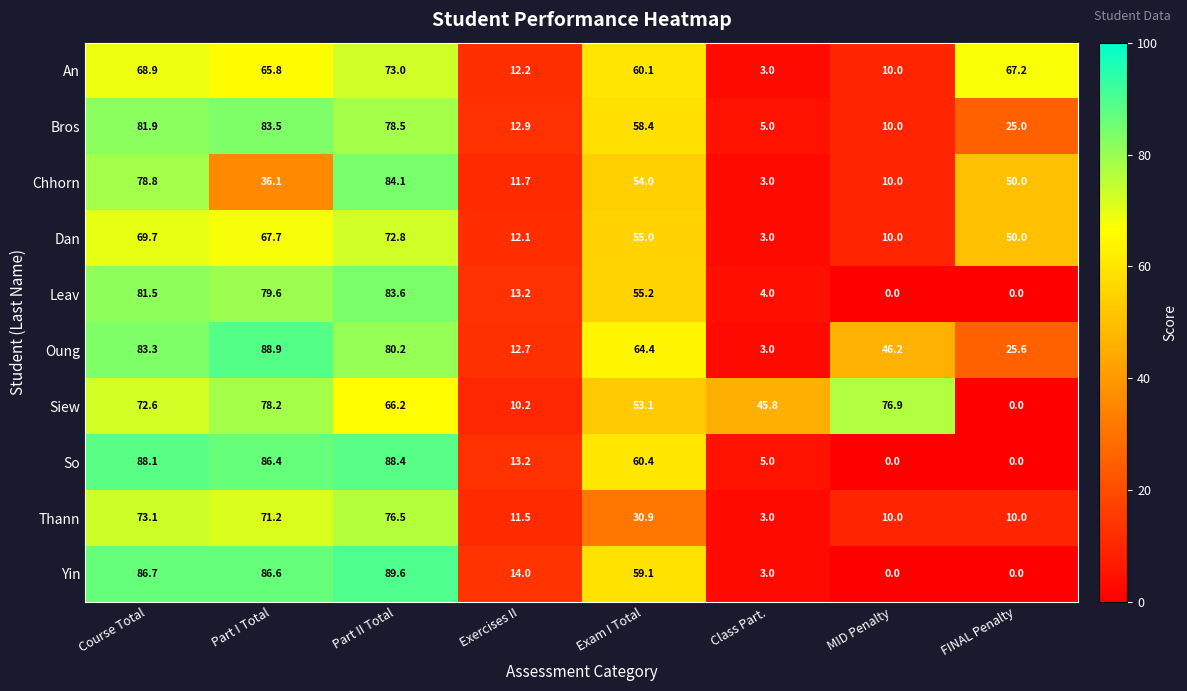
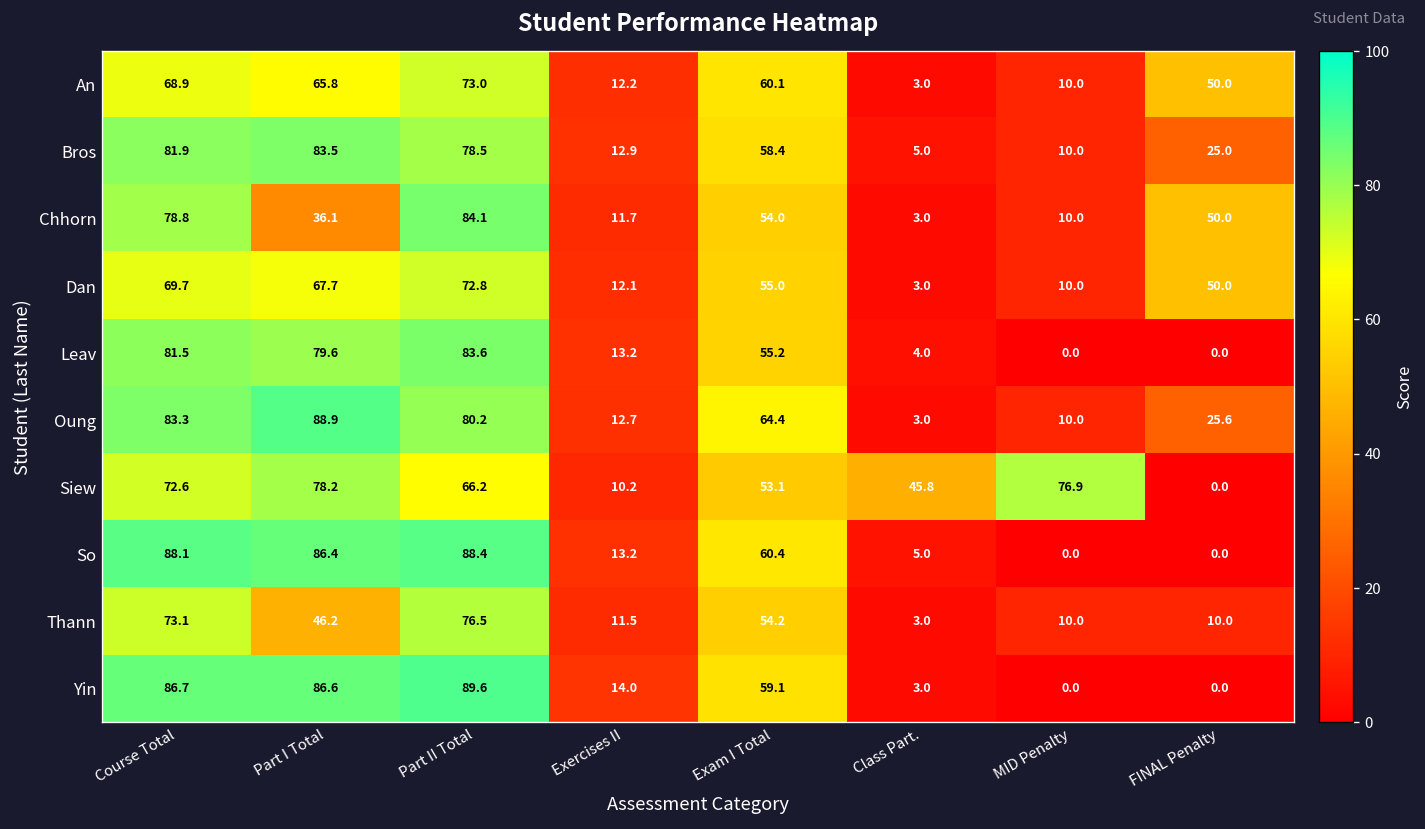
An, FINAL Penalty: 67.2 -> 50.0
Oung, MID Penalty: 46.2 -> 10.0
Thann, Part I Total: 71.2 -> 46.2
Thann, Exam I Total: 30.9 -> 54.2
